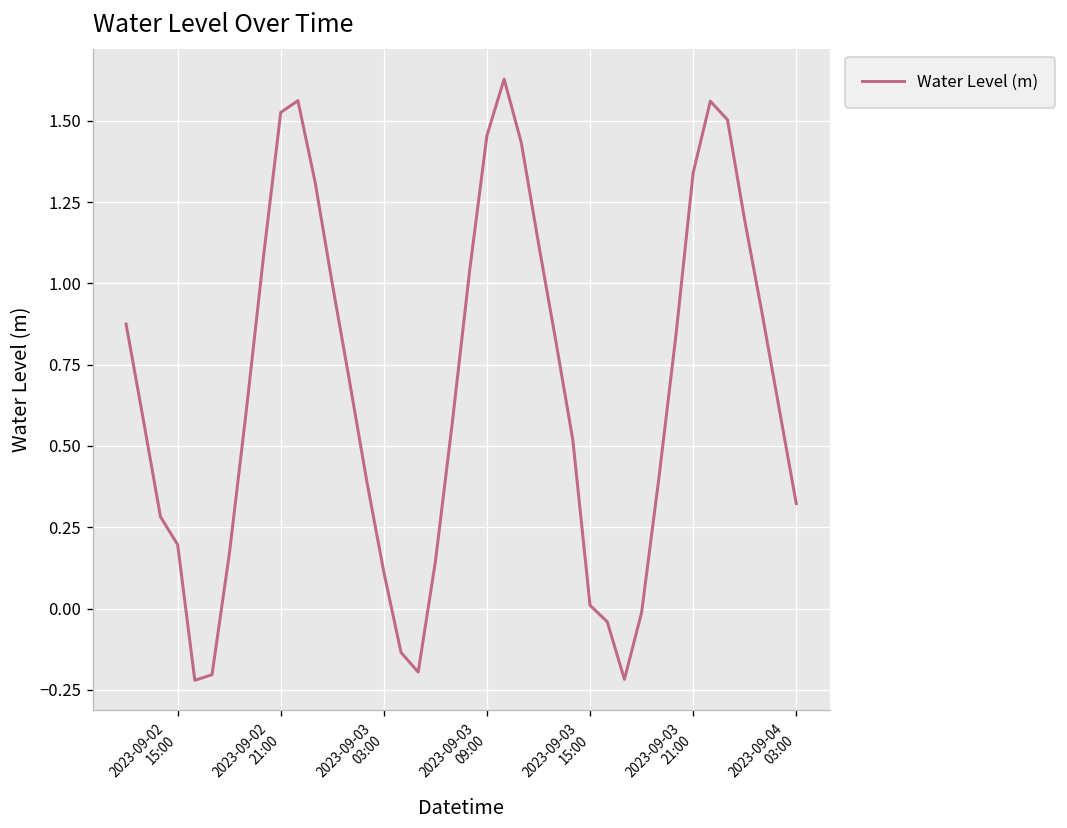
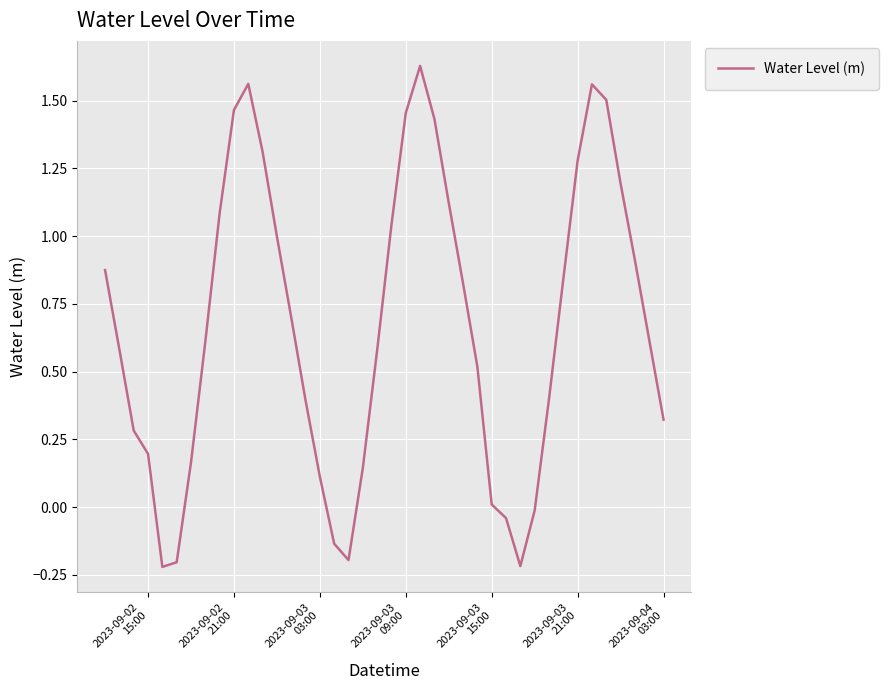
2023-09-02 21:00: 1.53 -> 1.47
2023-09-03 21:00: 1.34 -> 1.28
